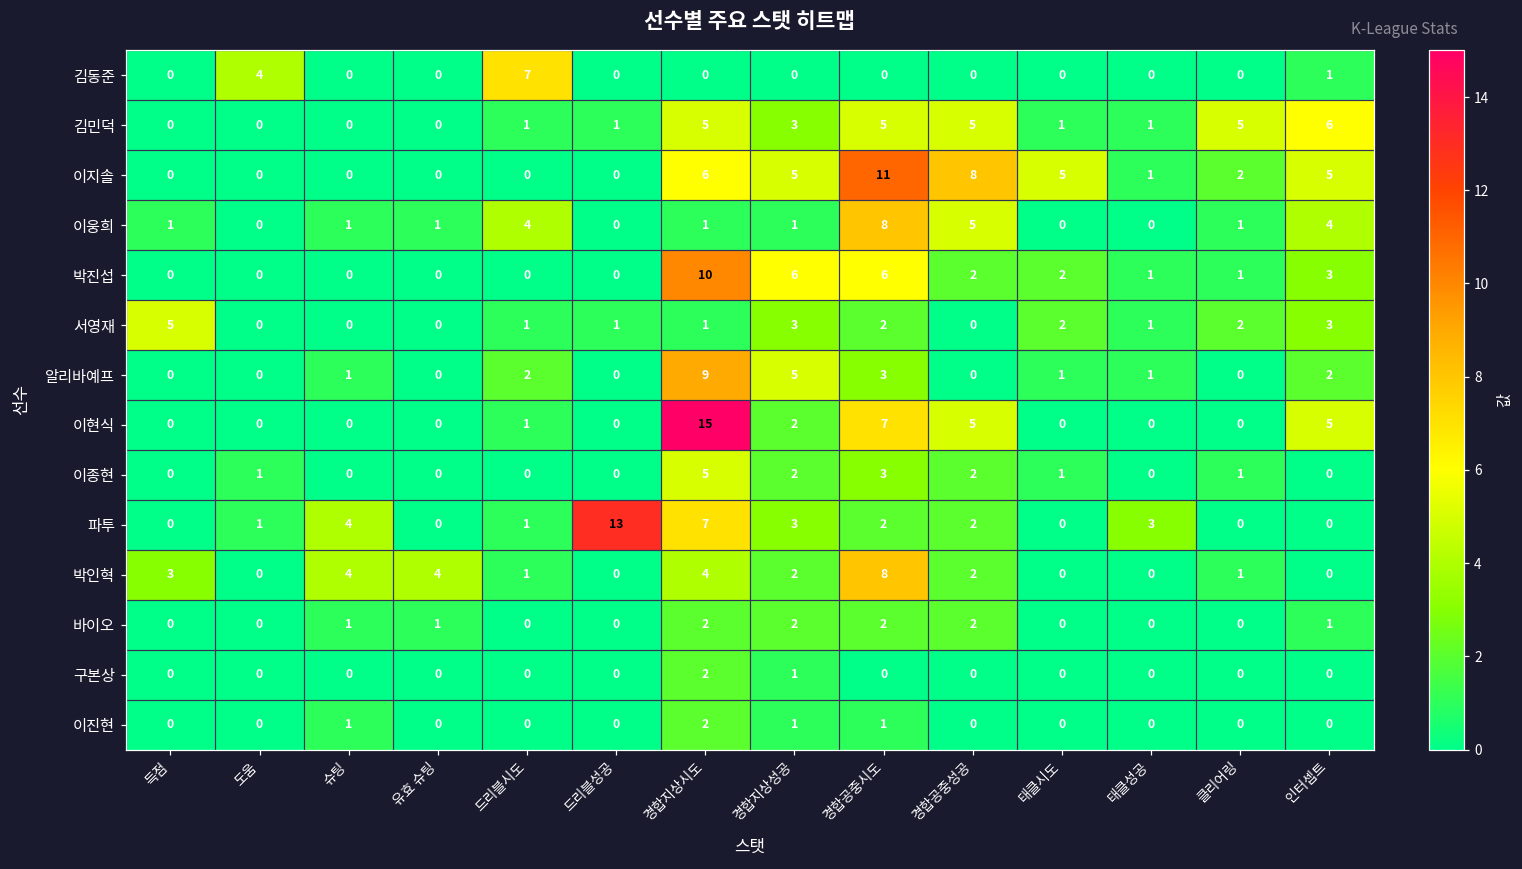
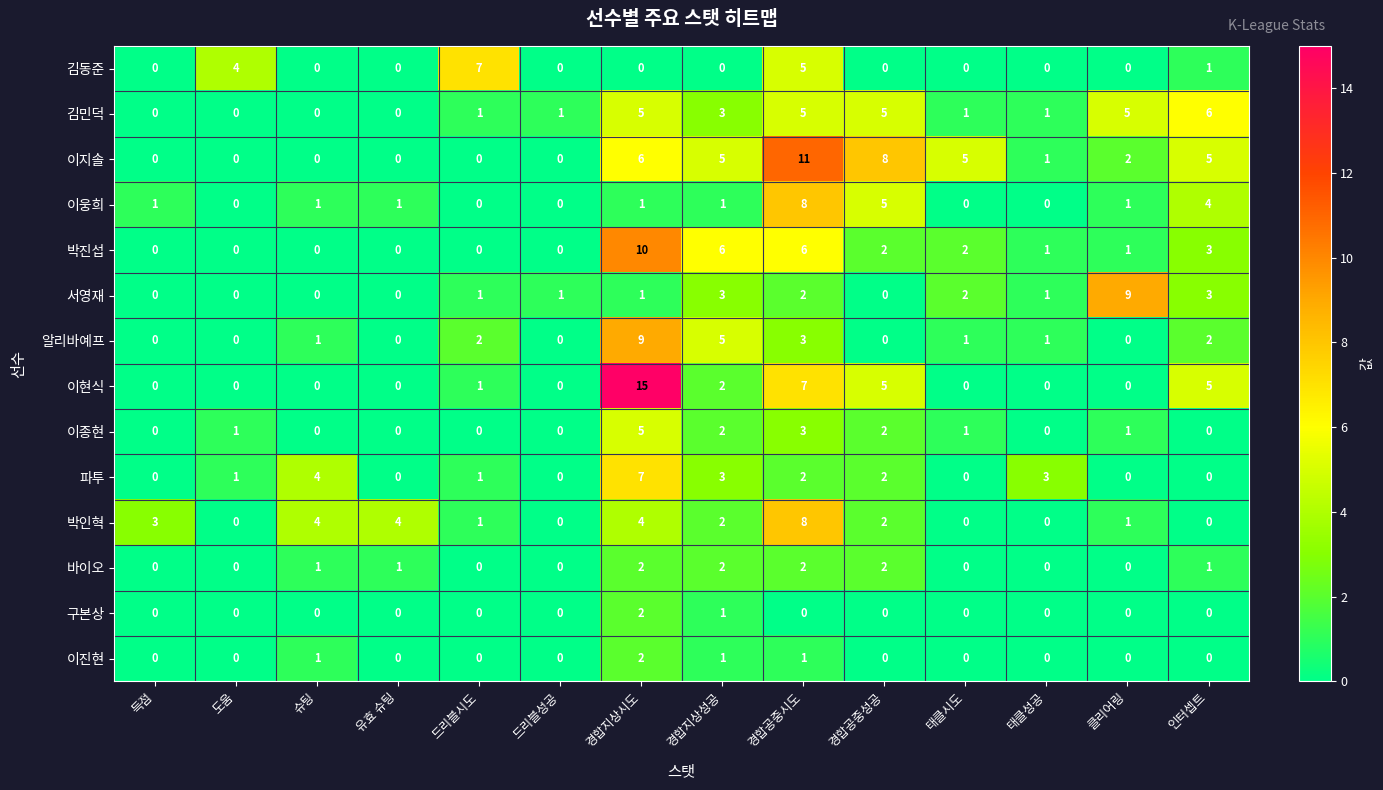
김동준, 경합공중시도: 0 -> 5
이웅희, 드리블시도: 4 -> 0
서영재, 득점: 5 -> 0
서영재, 클리어링: 2 -> 9
파투, 드리블성공: 13 -> 0
